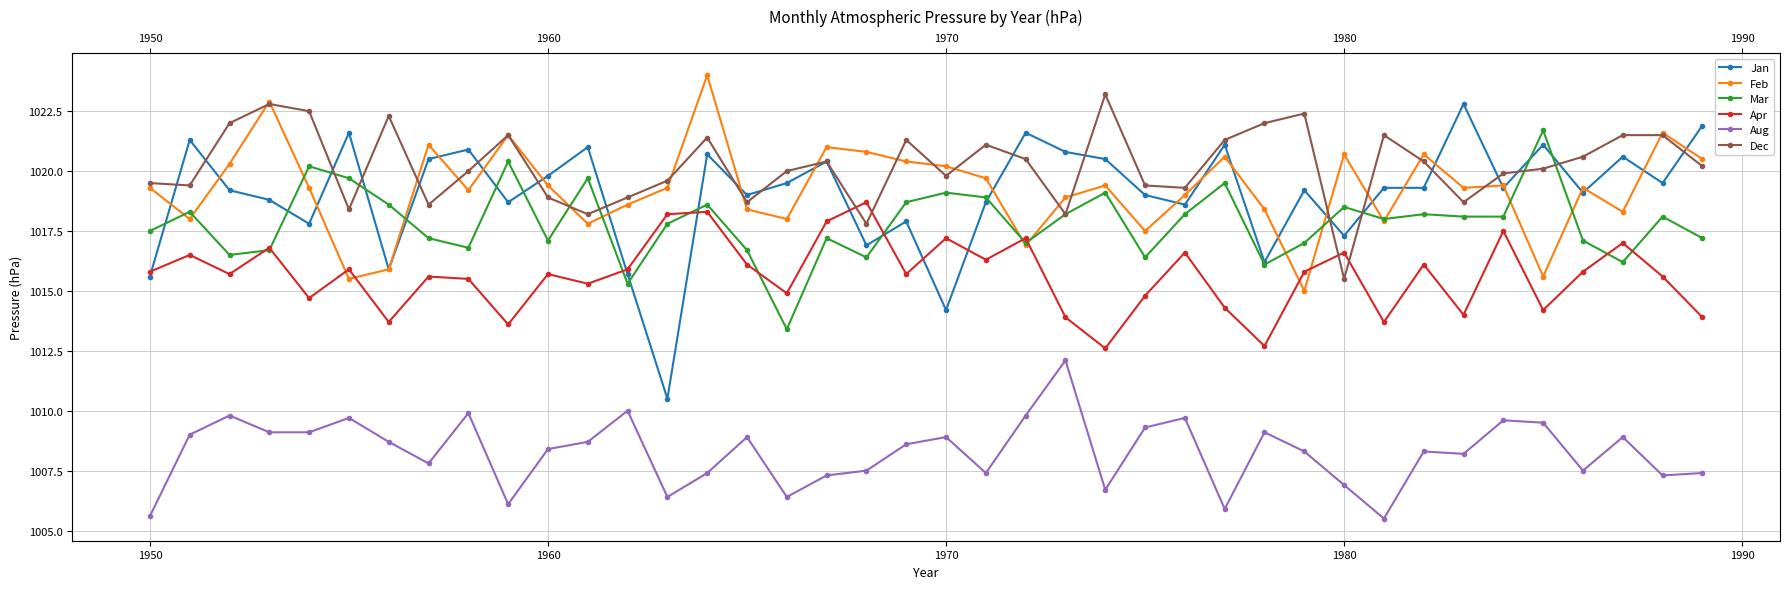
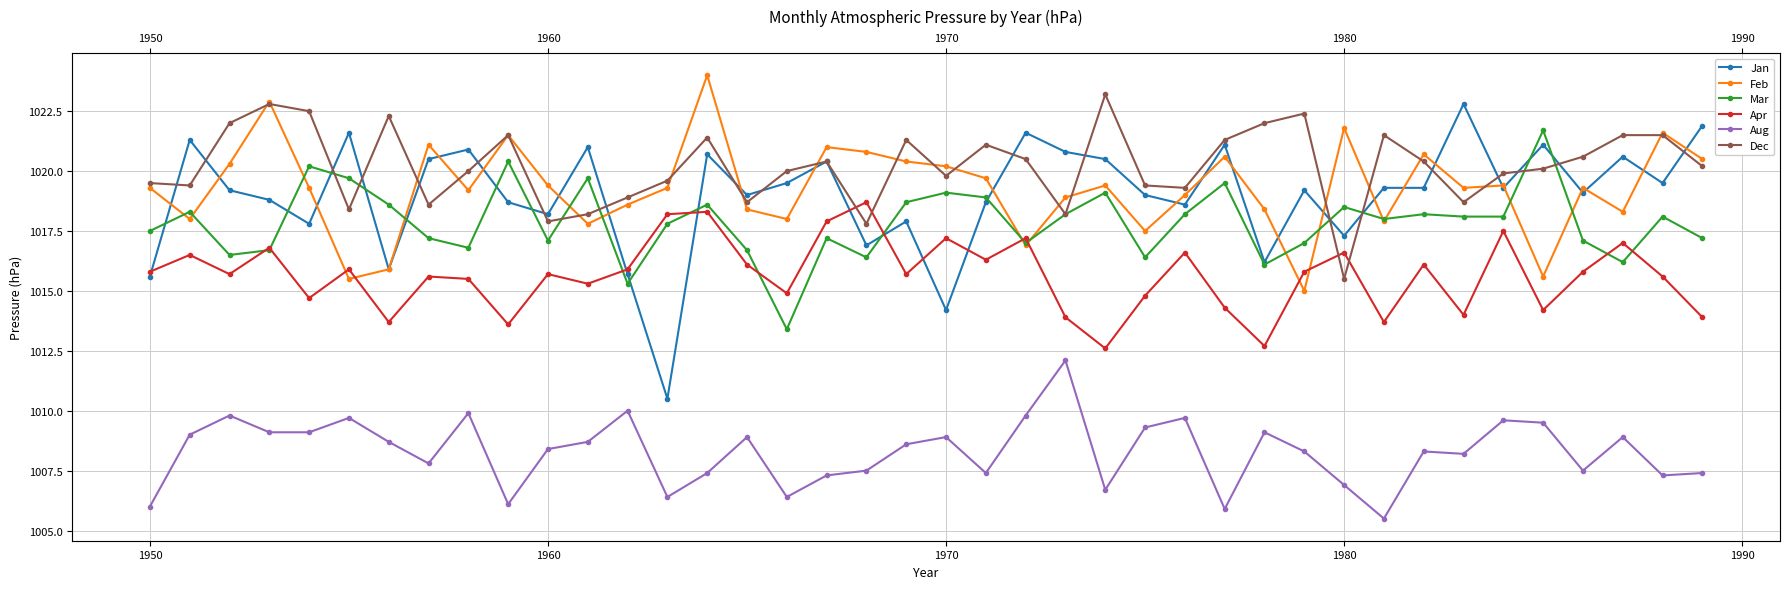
Aug, 1950: 1005.6 -> 1006.0
Jan, 1960: 1019.8 -> 1018.2
Dec, 1960: 1018.9 -> 1017.9
Feb, 1980: 1020.7 -> 1021.8
